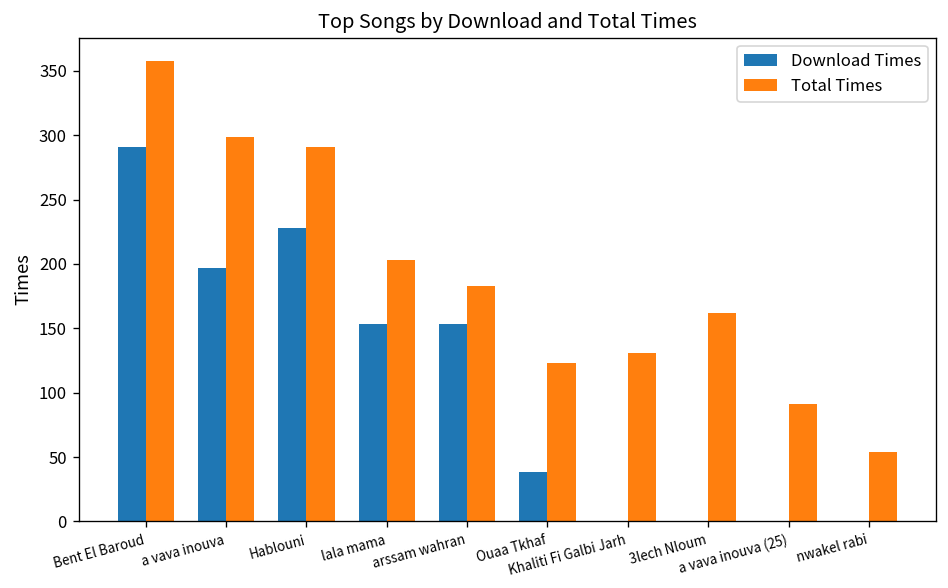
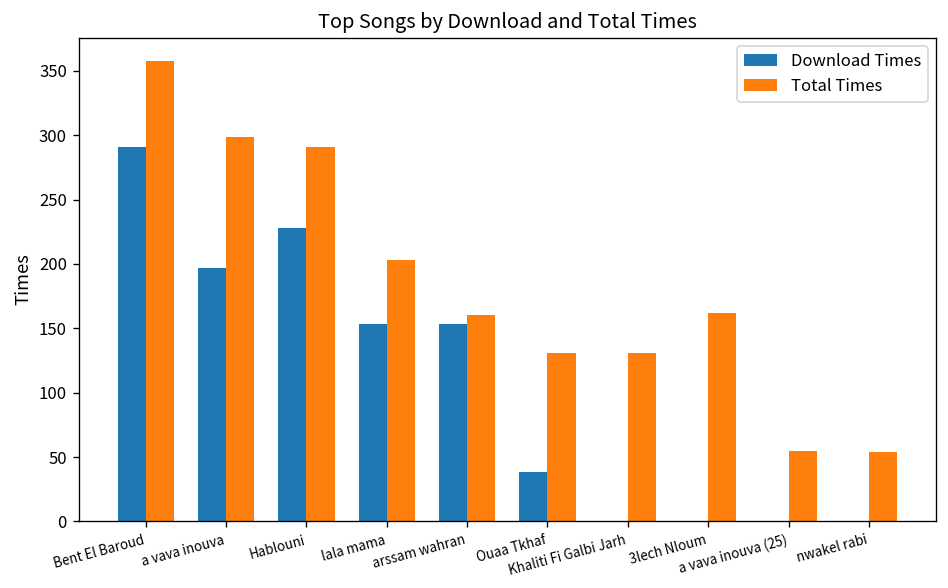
Total Times, arssam wahran: 183 -> 160
Total Times, Ouaa Tkhaf: 123 -> 131
Total Times, a vava inouva (25): 91 -> 55
